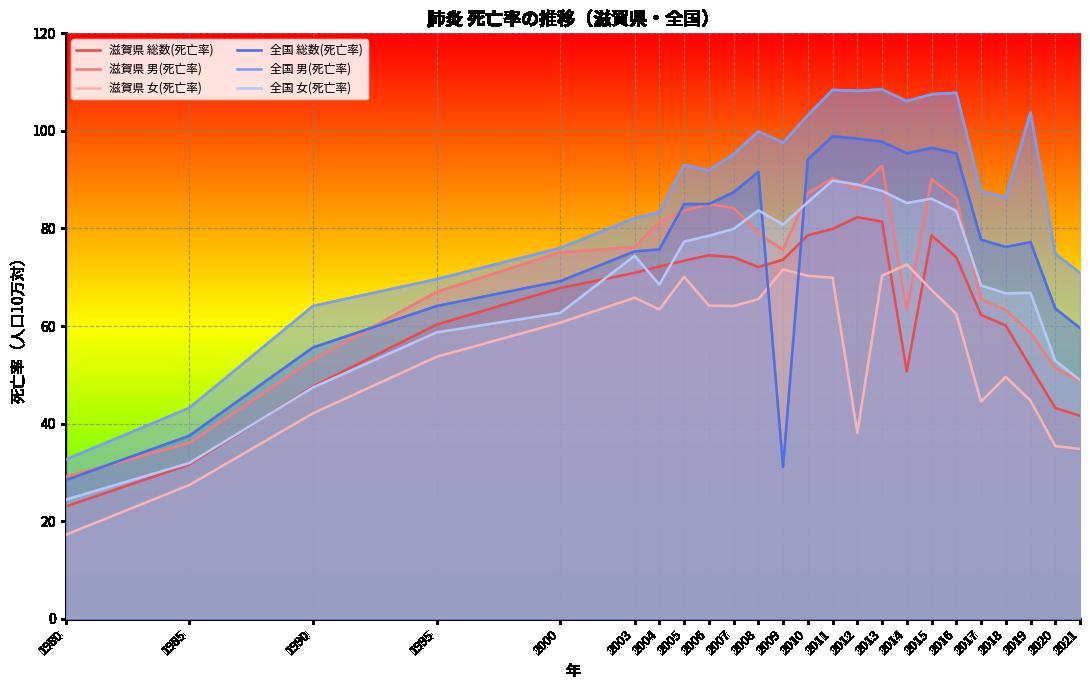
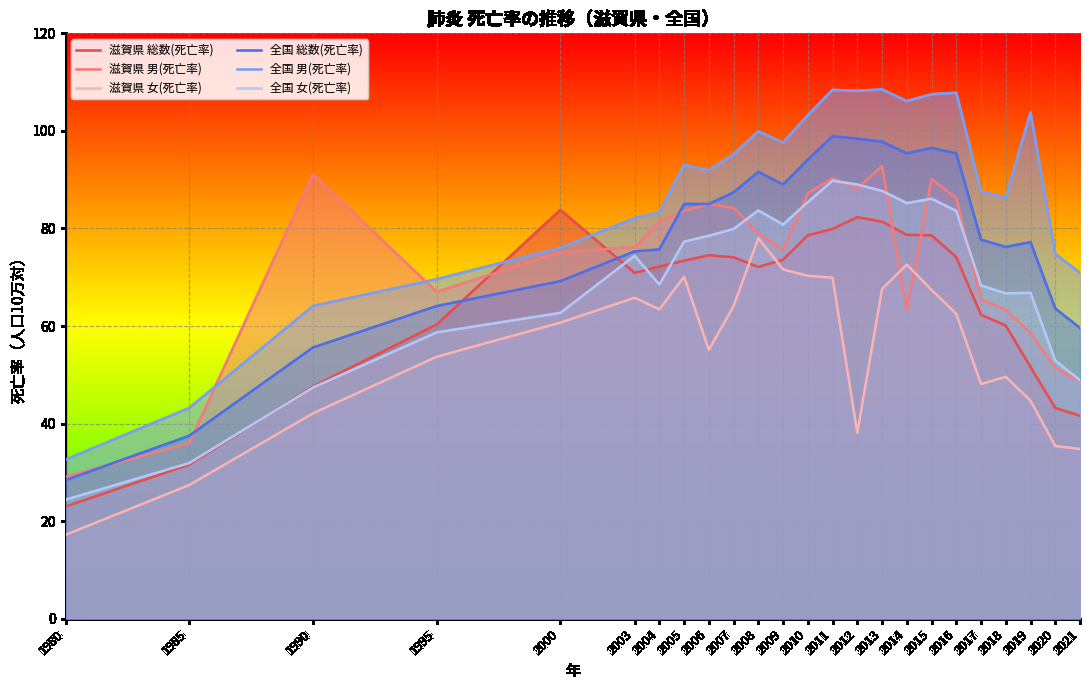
滋賀県 男(死亡率), 1990: 53 -> 91
滋賀県 総数(死亡率), 2000: 68 -> 84
滋賀県 女(死亡率), 2006: 64 -> 55
滋賀県 女(死亡率), 2008: 66 -> 78
全国 総数(死亡率), 2009: 31 -> 89
滋賀県 女(死亡率), 2013: 70 -> 68
滋賀県 総数(死亡率), 2014: 51 -> 79
滋賀県 女(死亡率), 2017: 45 -> 48
